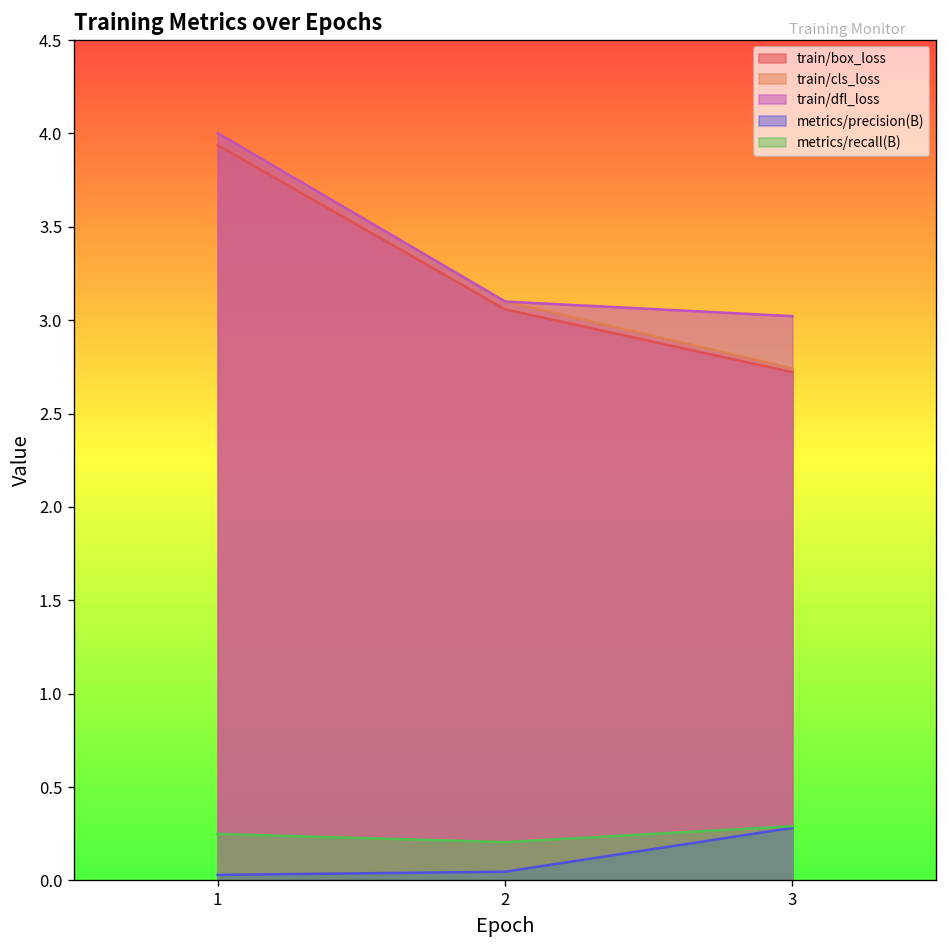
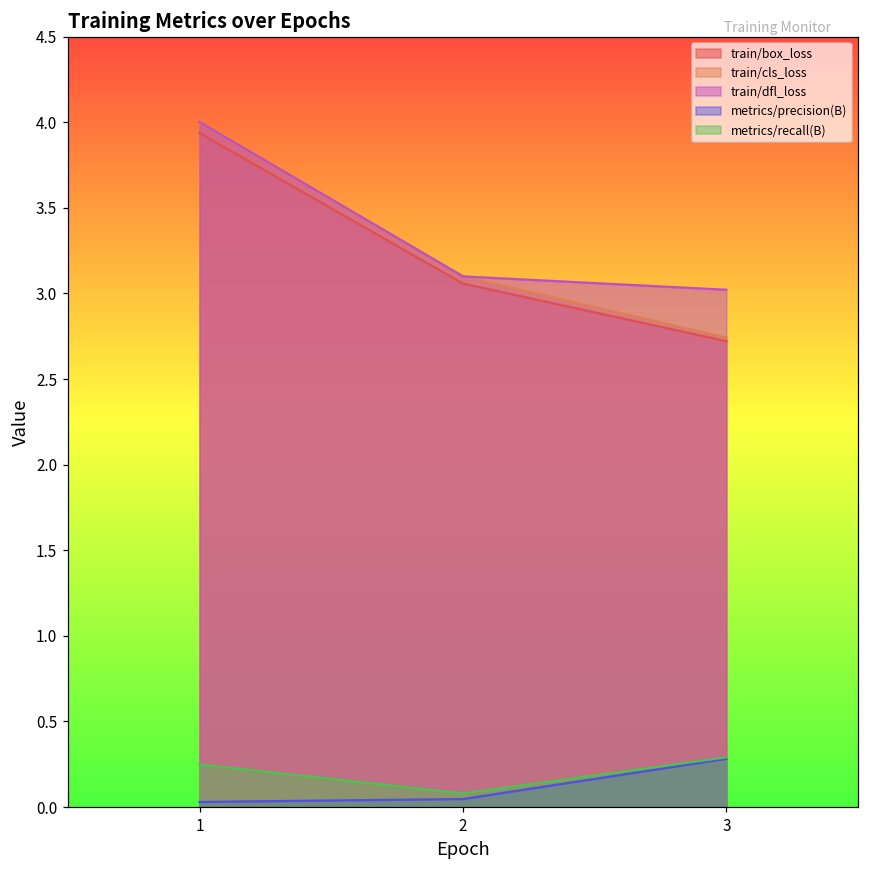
metrics/recall(B), 2: 0.21 -> 0.08
